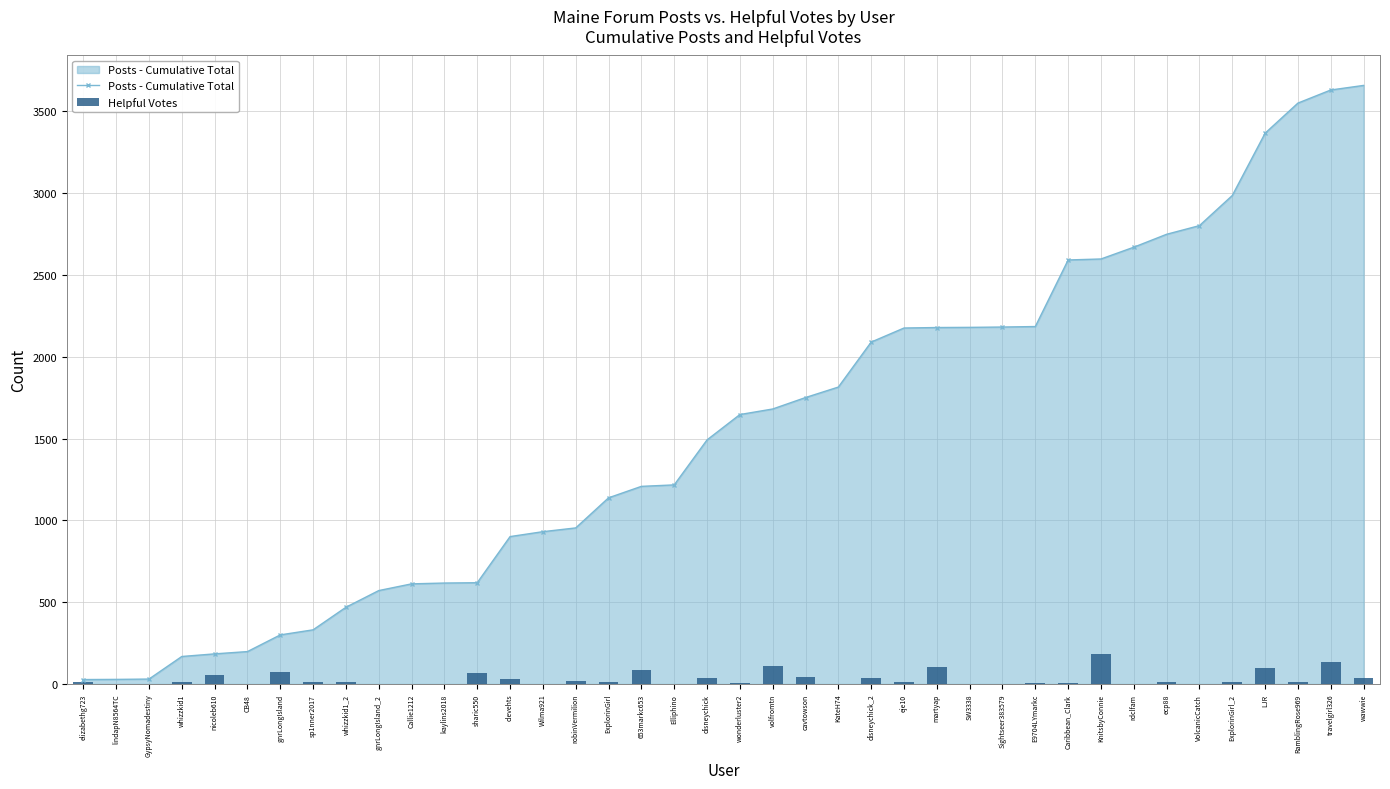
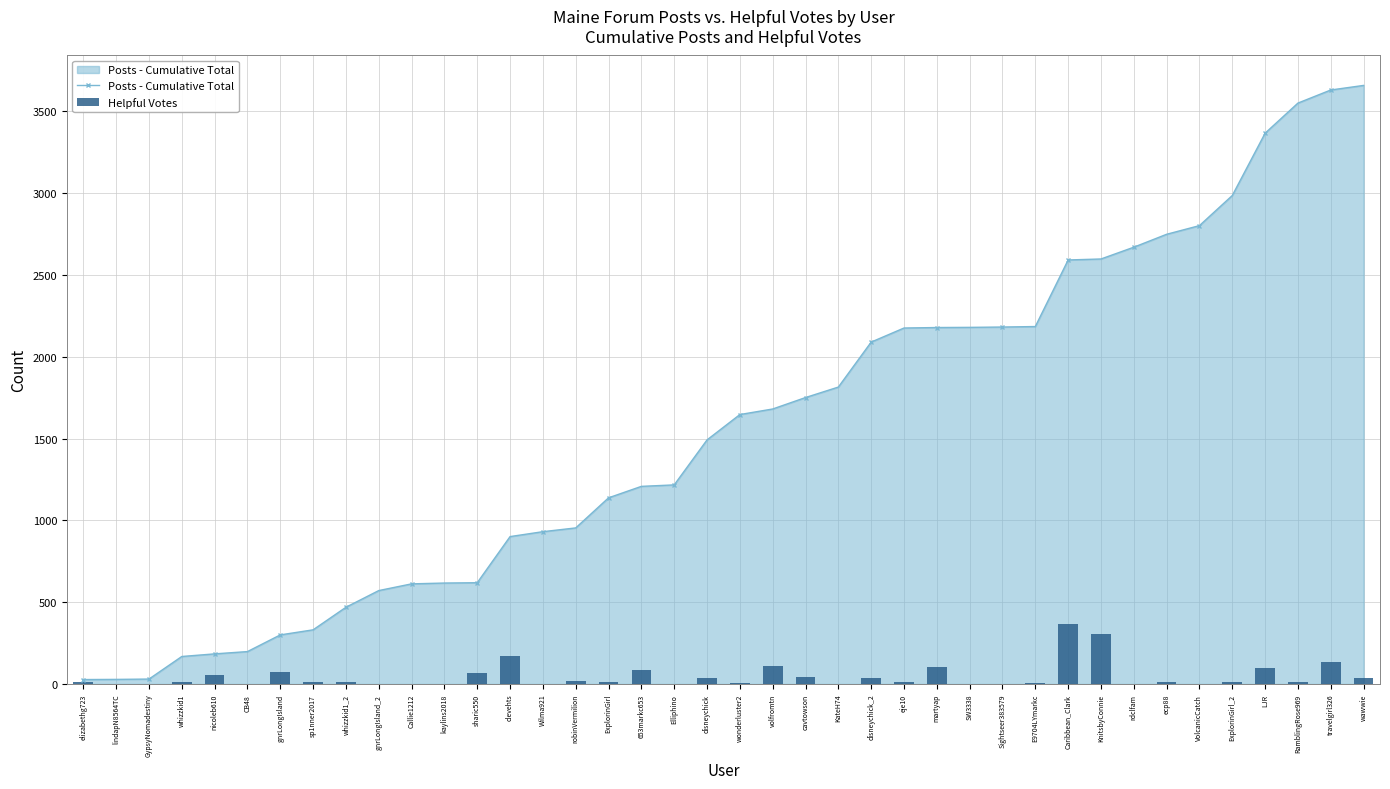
Helpful Votes, clevehts: 30 -> 170
Helpful Votes, Caribbean_Clark: 10 -> 370
Helpful Votes, KnitsbyConnie: 180 -> 310
